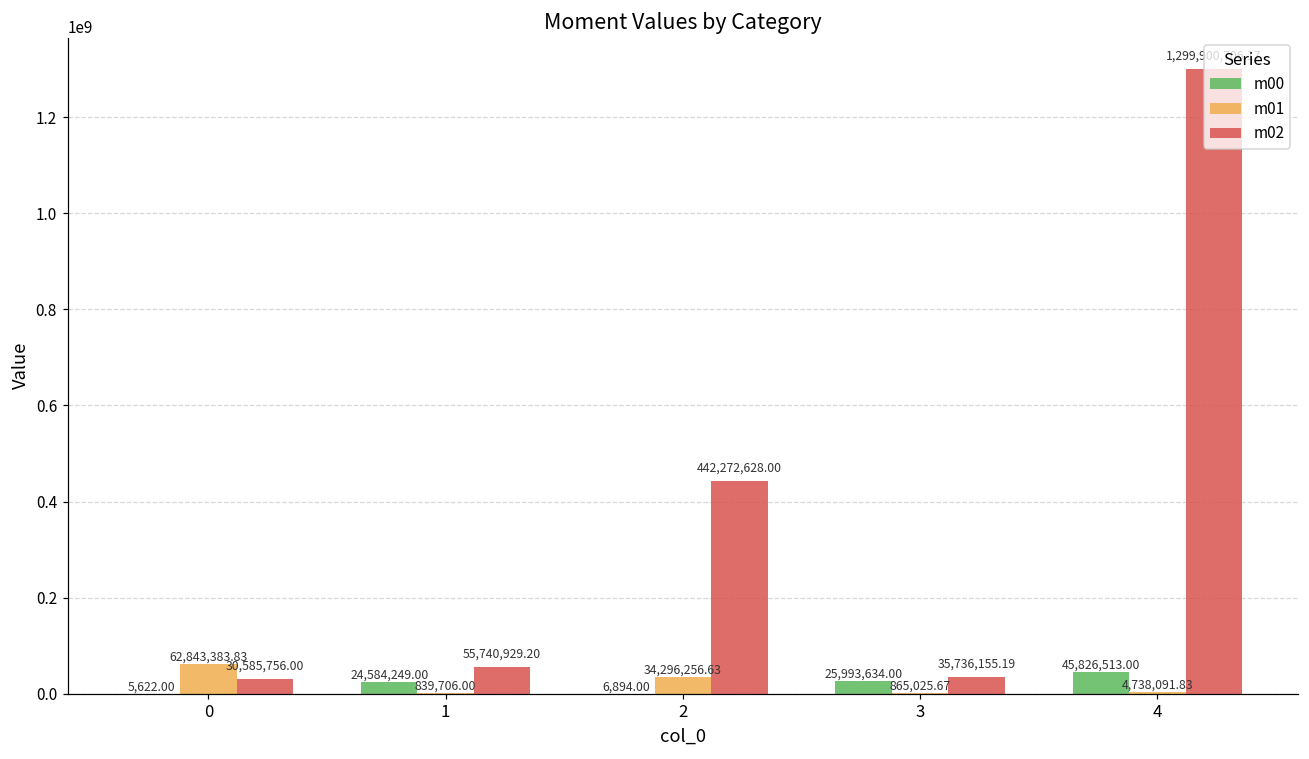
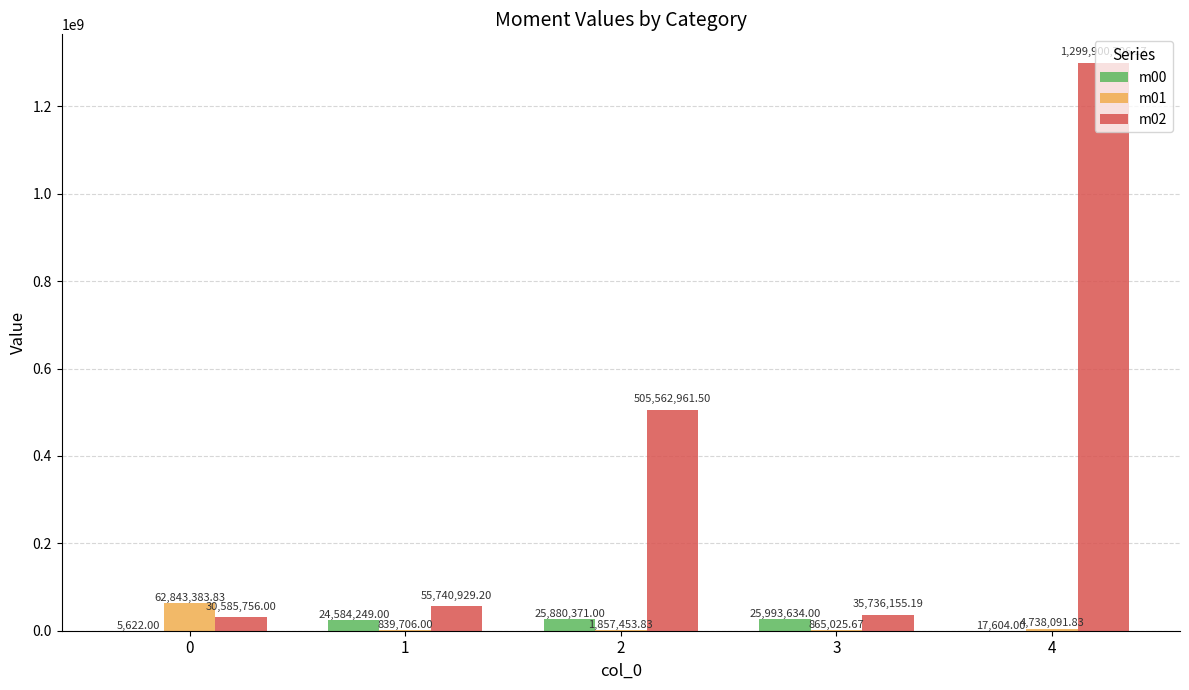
m00, 2: 6,894.00 -> 25,880,371.00
m01, 2: 34,296,256.63 -> 1,857,453.83
m02, 2: 442,272,628.00 -> 505,562,961.50
m00, 4: 45,826,513.00 -> 17,604.00
